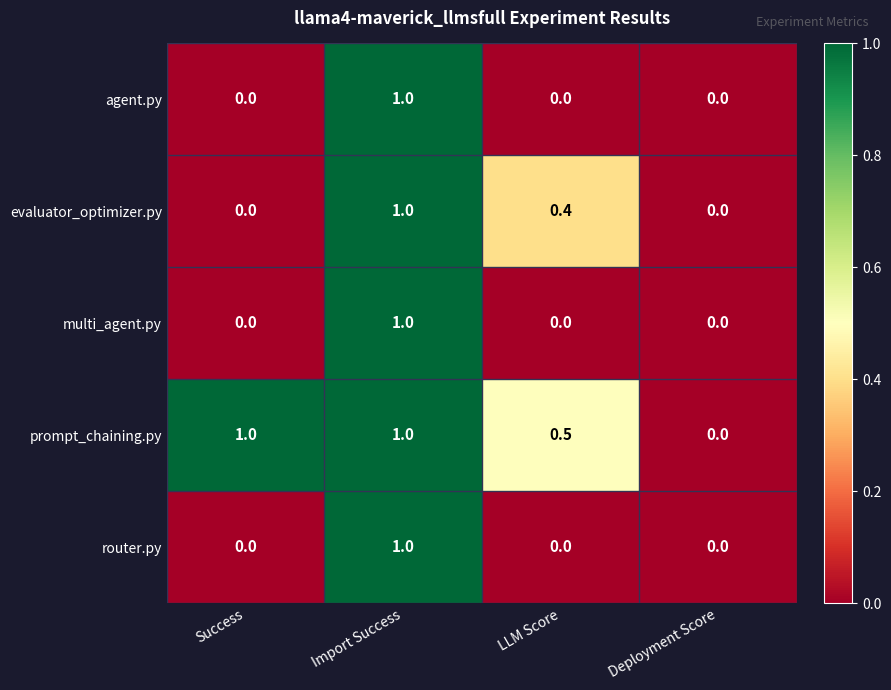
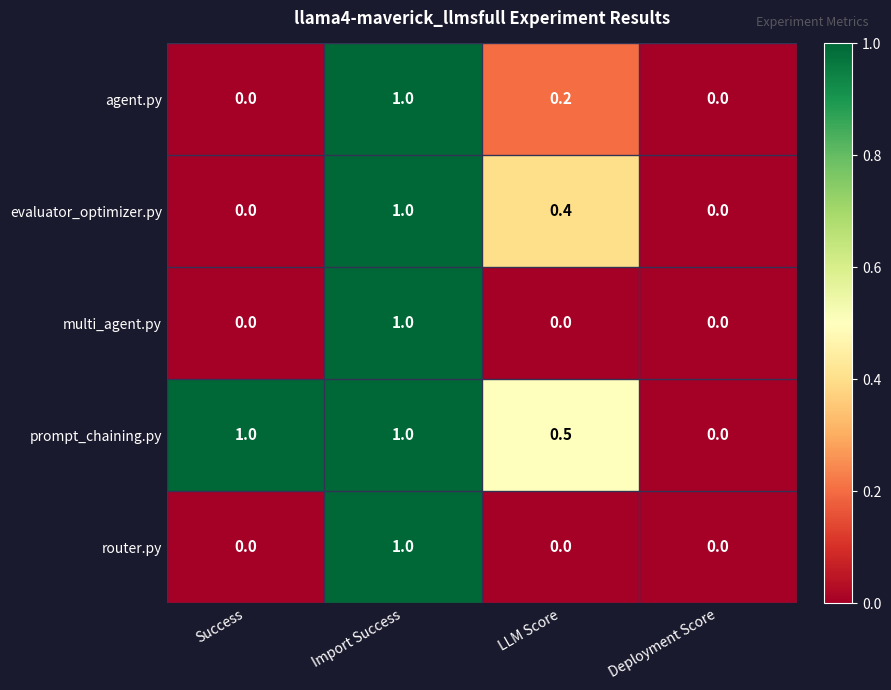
agent.py, LLM Score: 0.0 -> 0.2
